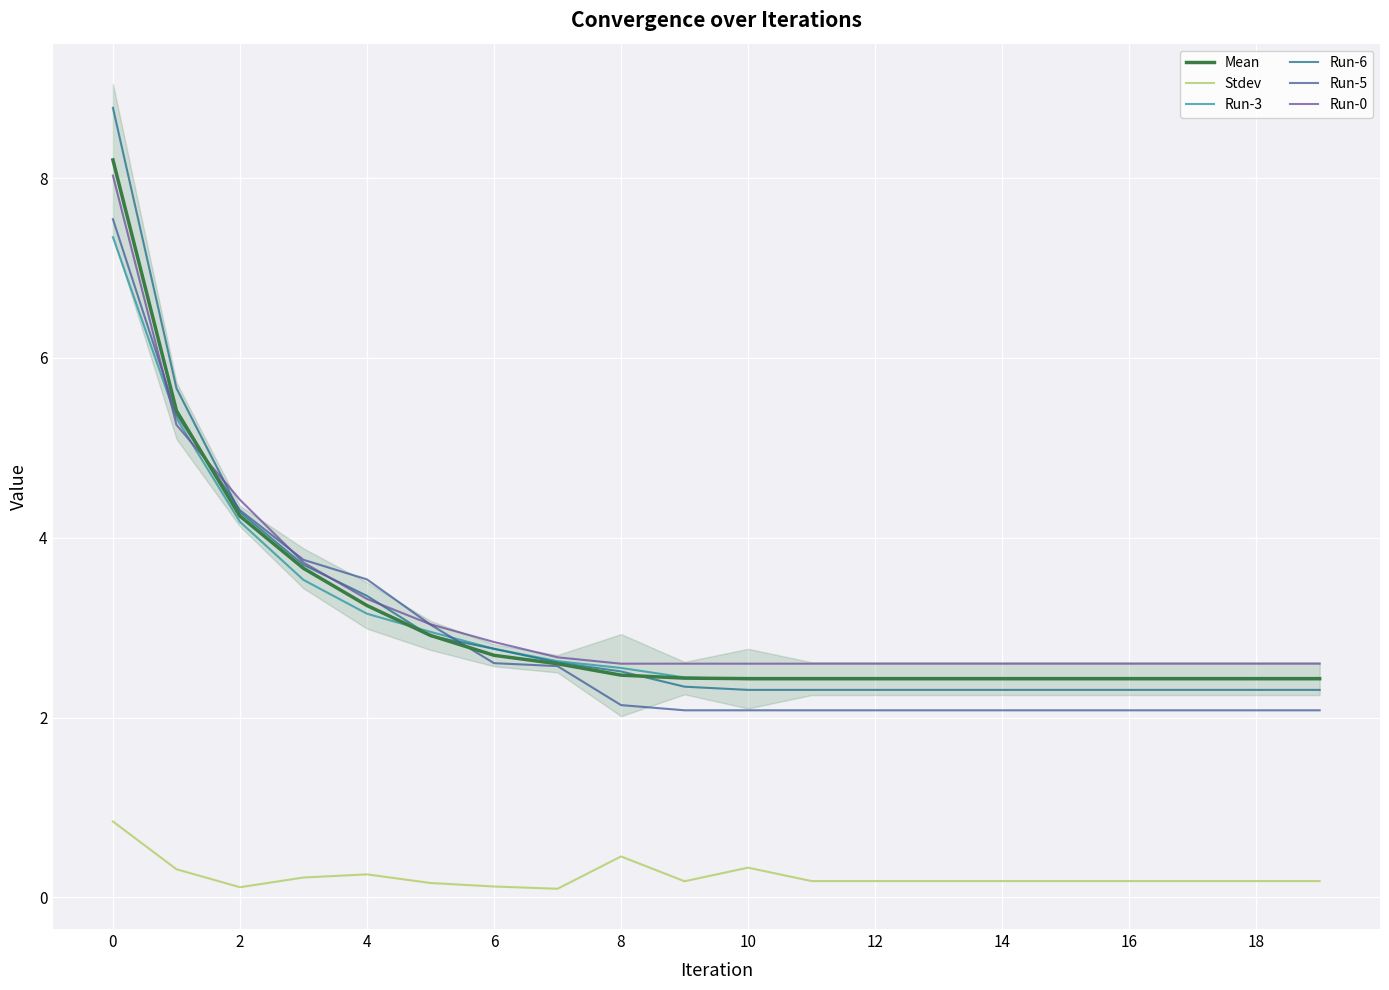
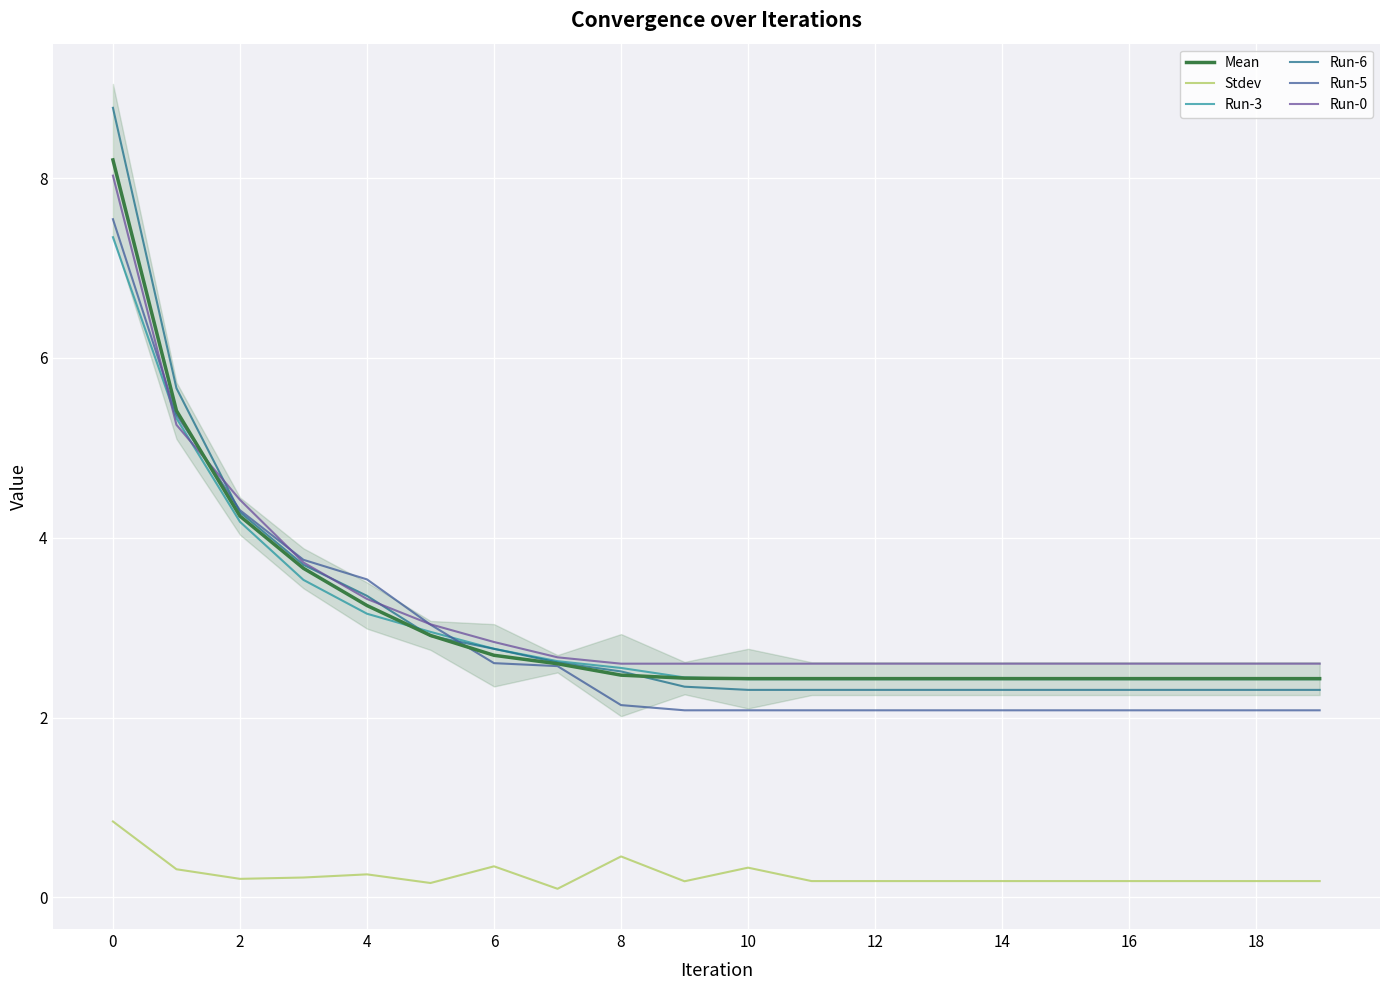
Stdev, 2: 0.1 -> 0.2
Stdev, 6: 0.1 -> 0.3
